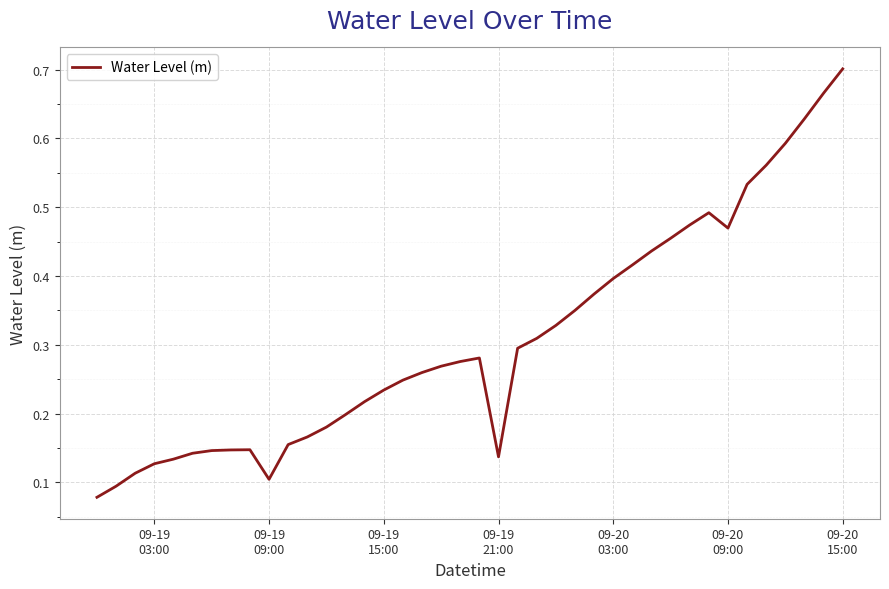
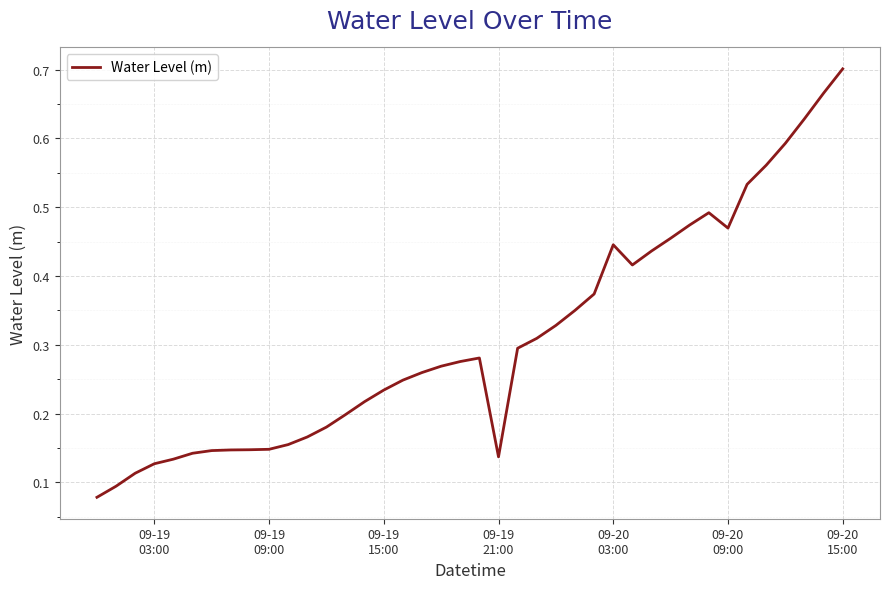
09-19 09:00: 0.10 -> 0.15
09-20 03:00: 0.40 -> 0.45
